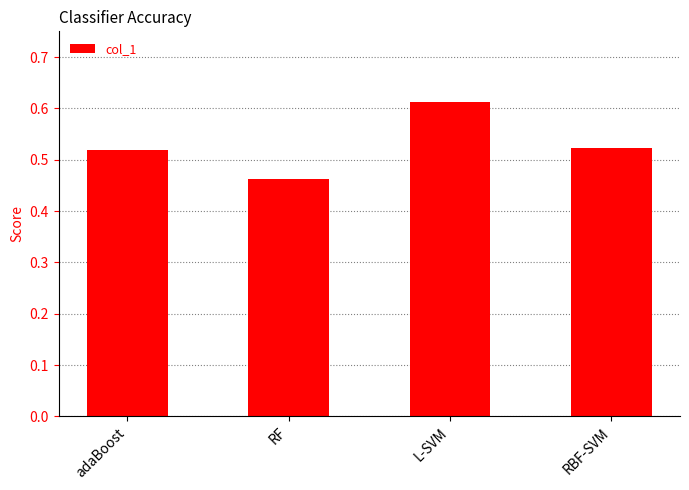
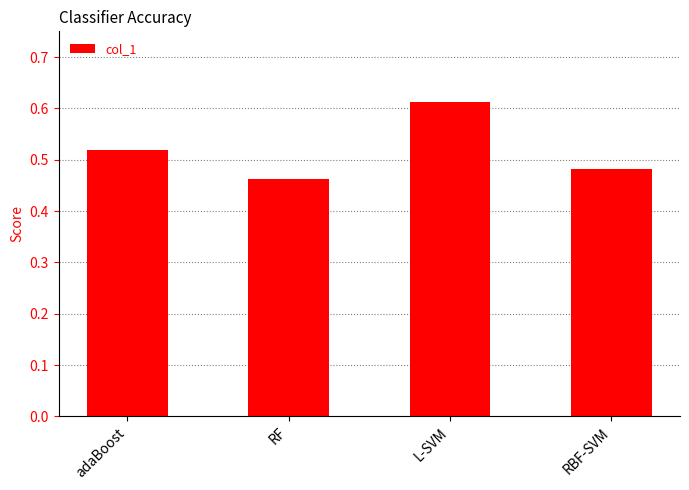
RBF-SVM: 0.52 -> 0.48
